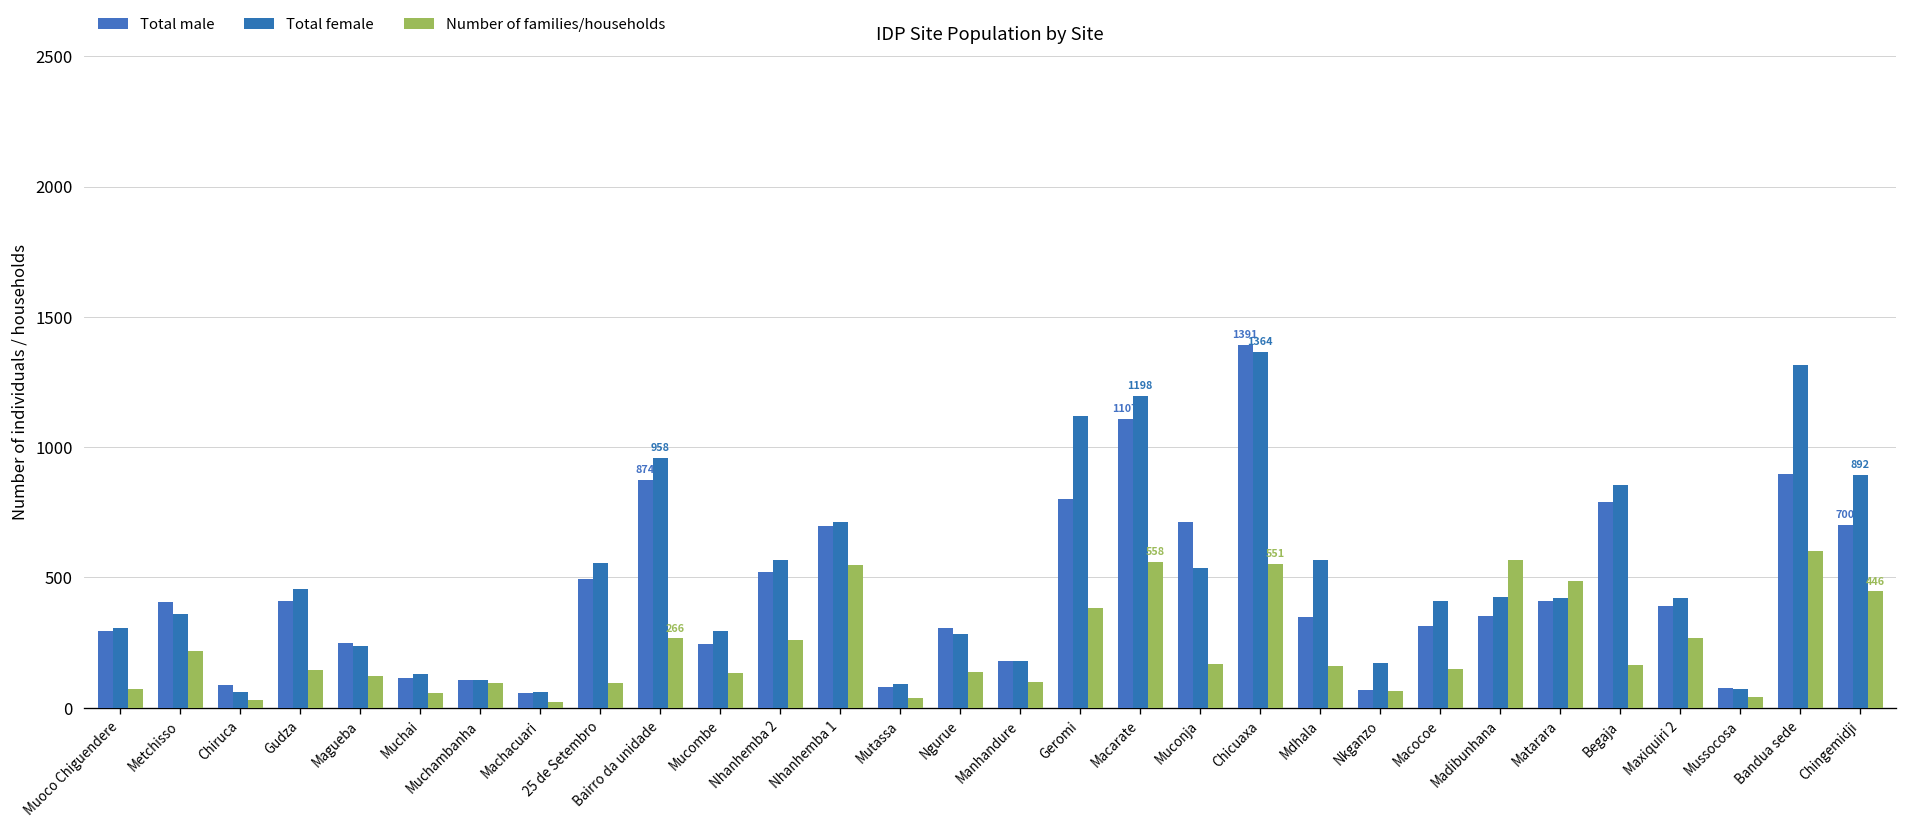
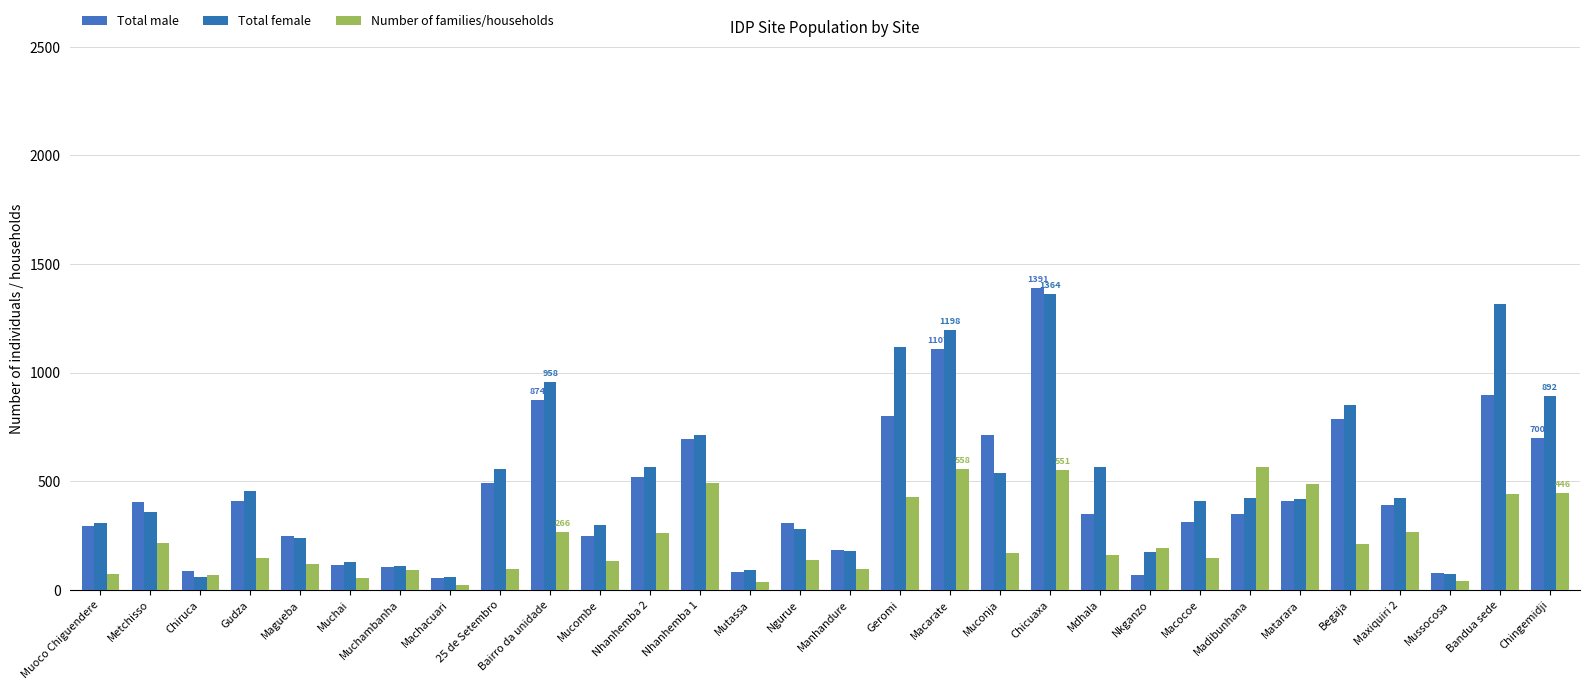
Number of families/households, Chiruca: 30 -> 70
Number of families/households, Nhanhemba 1: 550 -> 490
Number of families/households, Geromi: 380 -> 430
Number of families/households, Nkganzo: 60 -> 190
Number of families/households, Begaja: 170 -> 210
Number of families/households, Bandua sede: 600 -> 440
